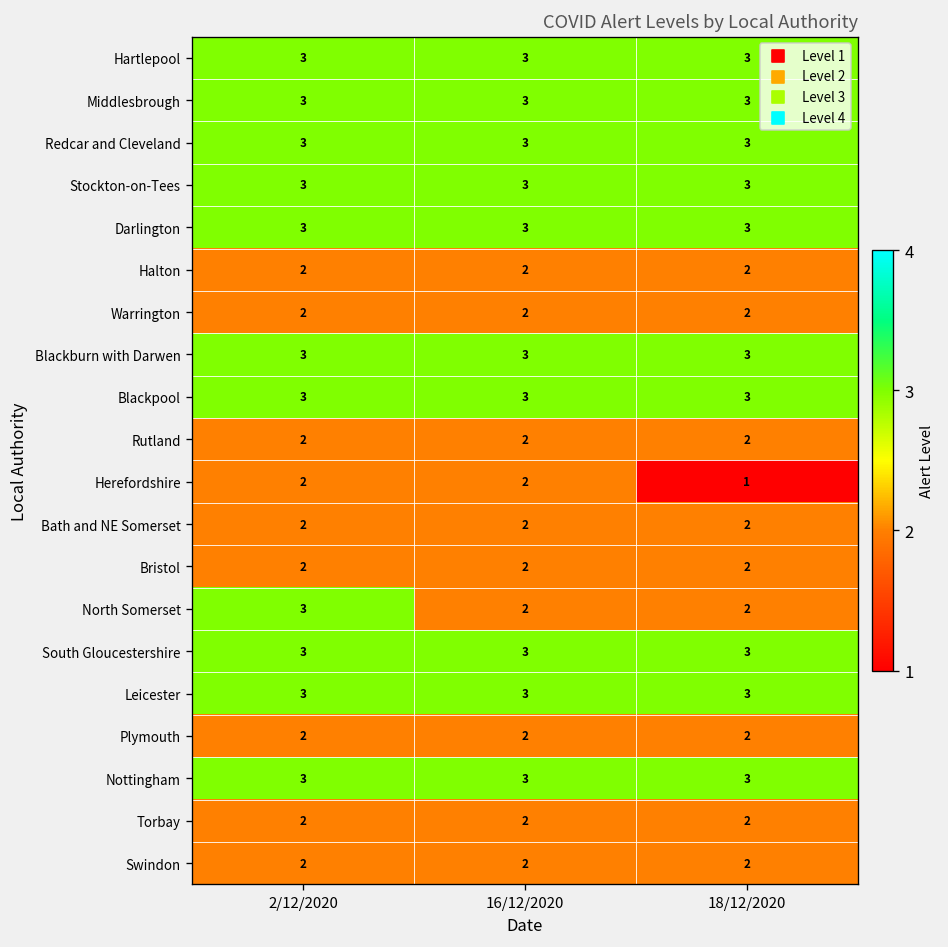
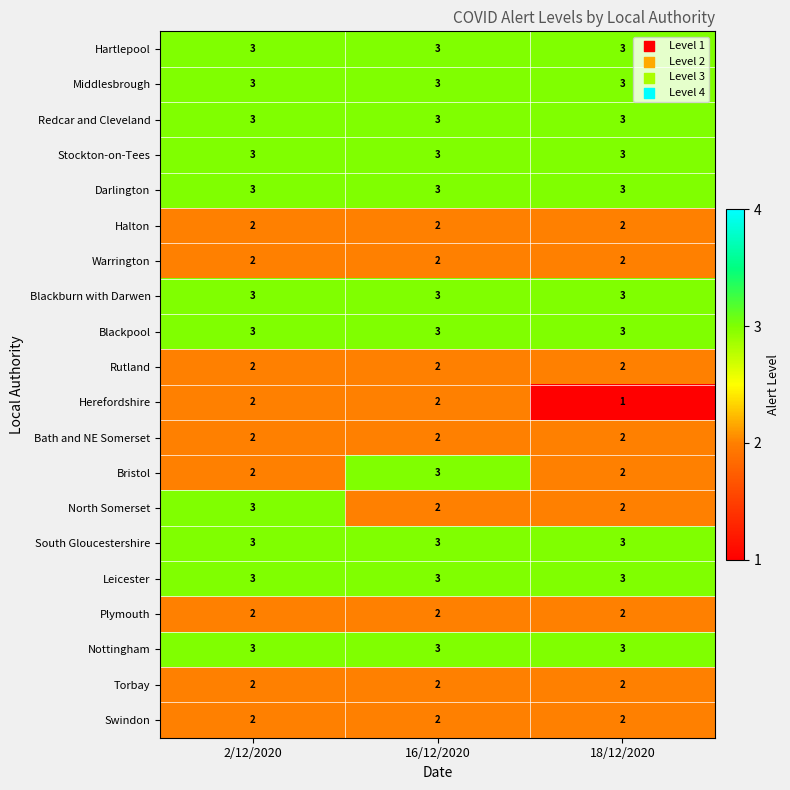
Bristol, 16/12/2020: 2 -> 3
